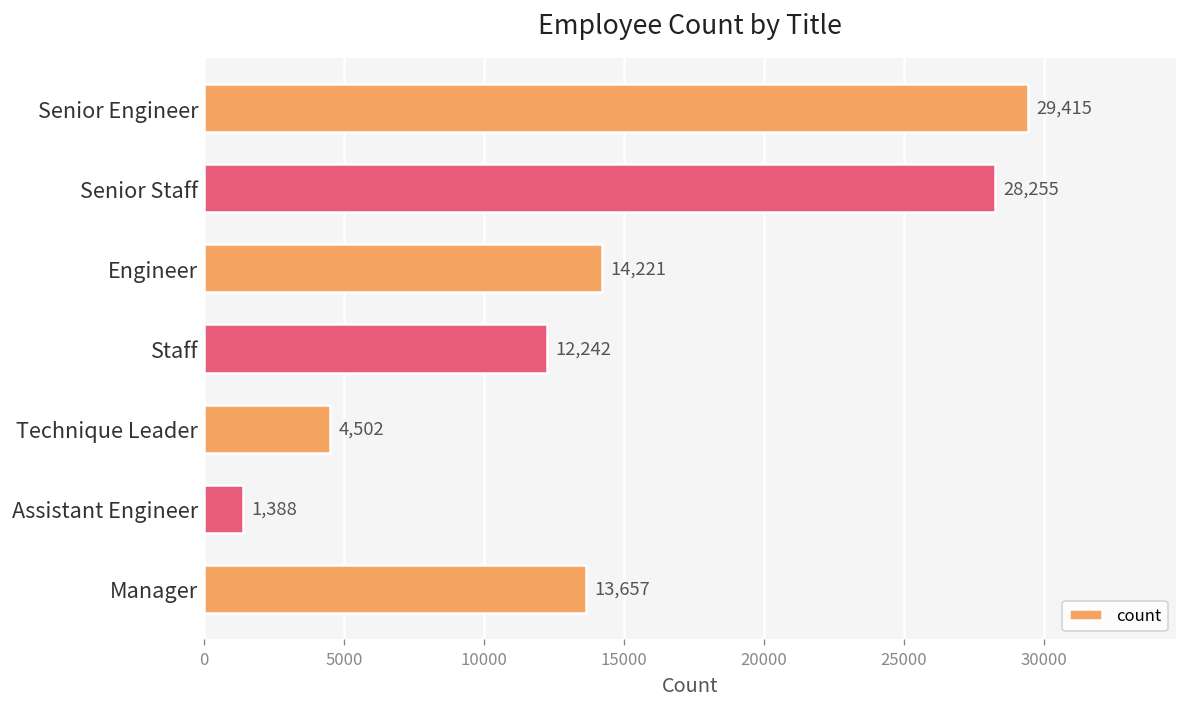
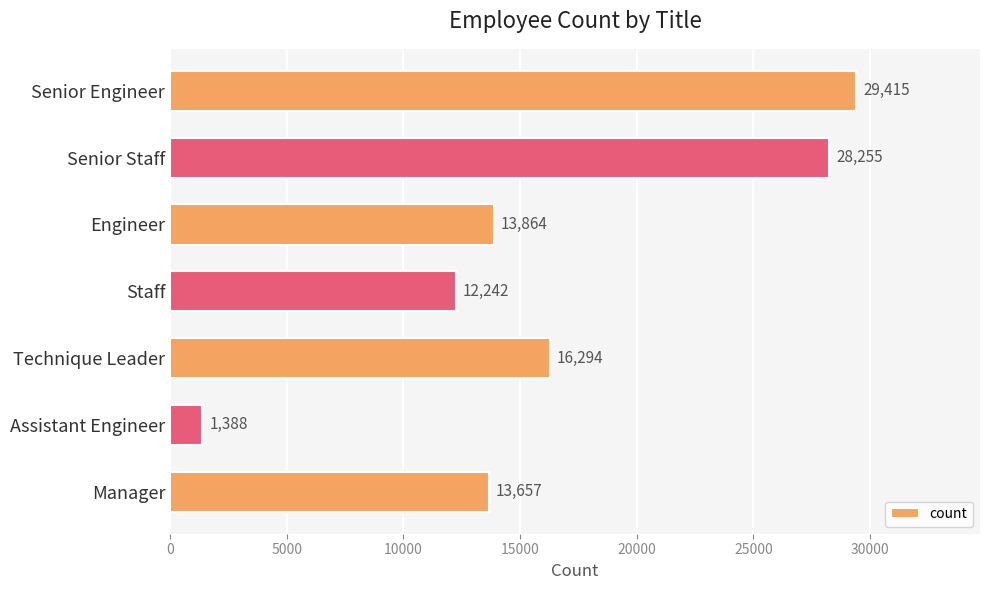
Engineer: 14,221 -> 13,864
Technique Leader: 4,502 -> 16,294
